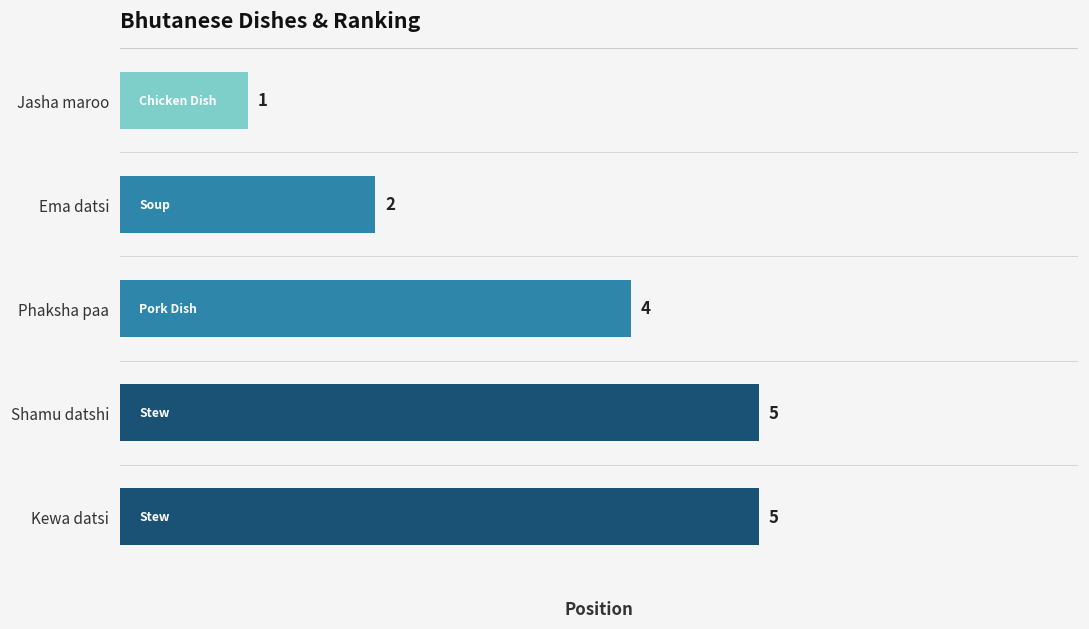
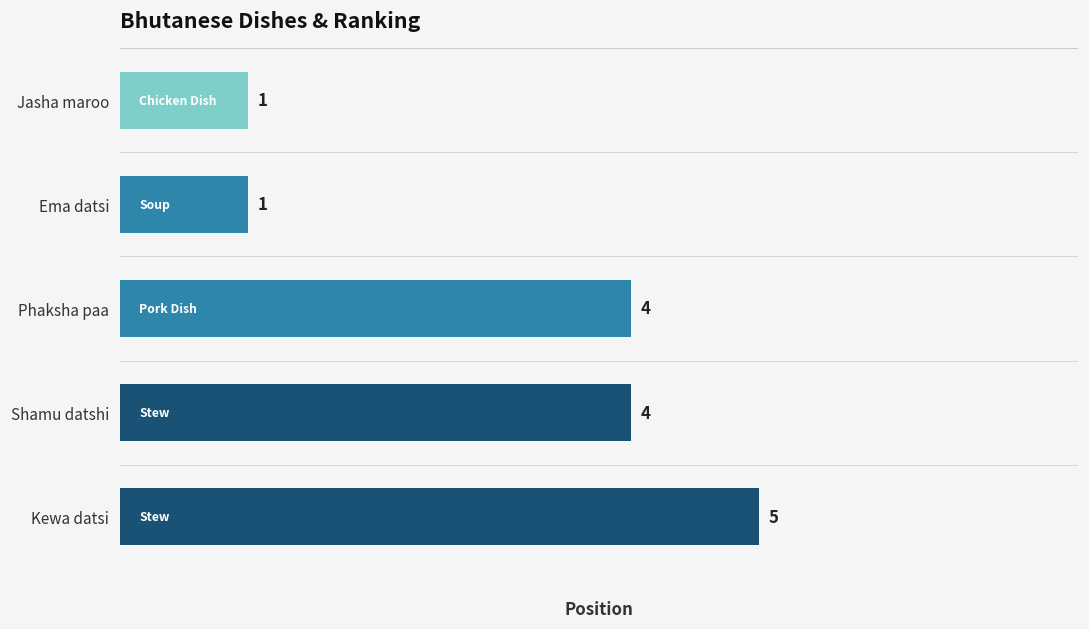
Ema datsi: 2 -> 1
Shamu datshi: 5 -> 4
